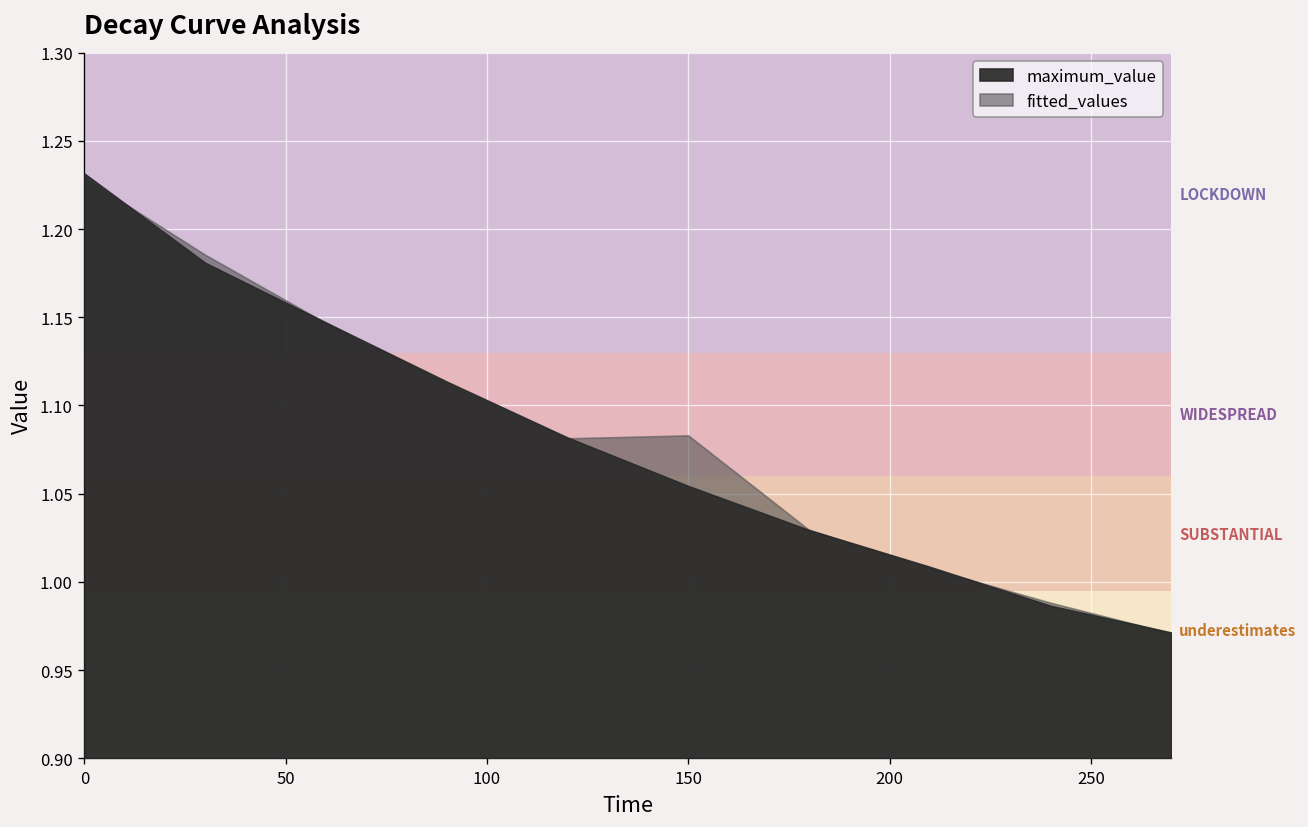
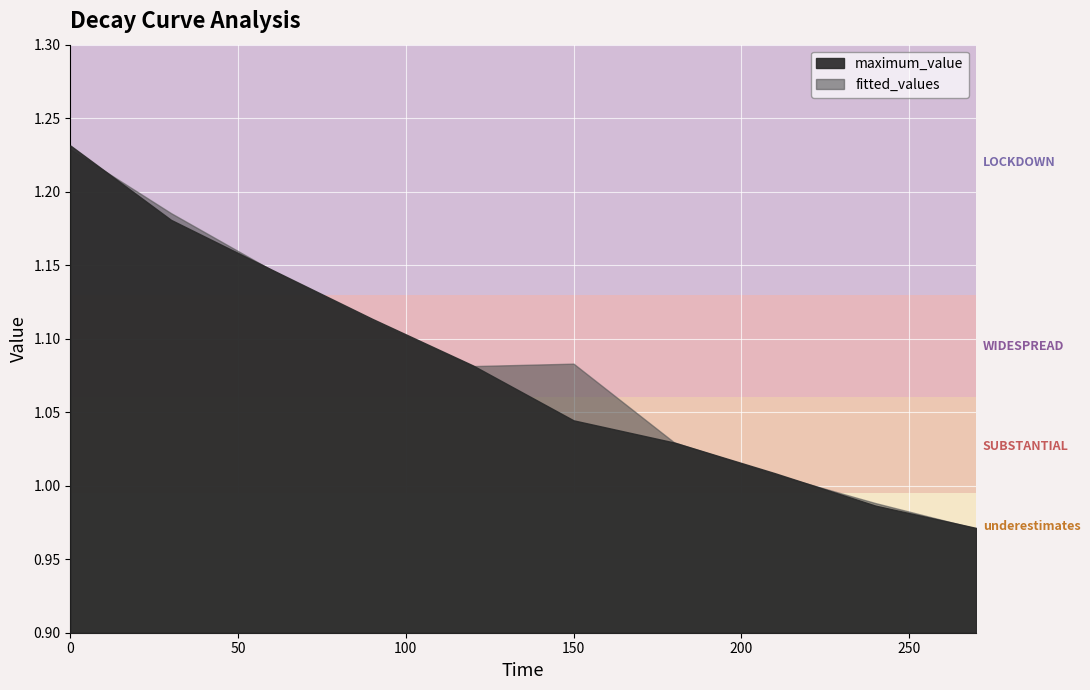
maximum_value, 150: 1.054 -> 1.044
